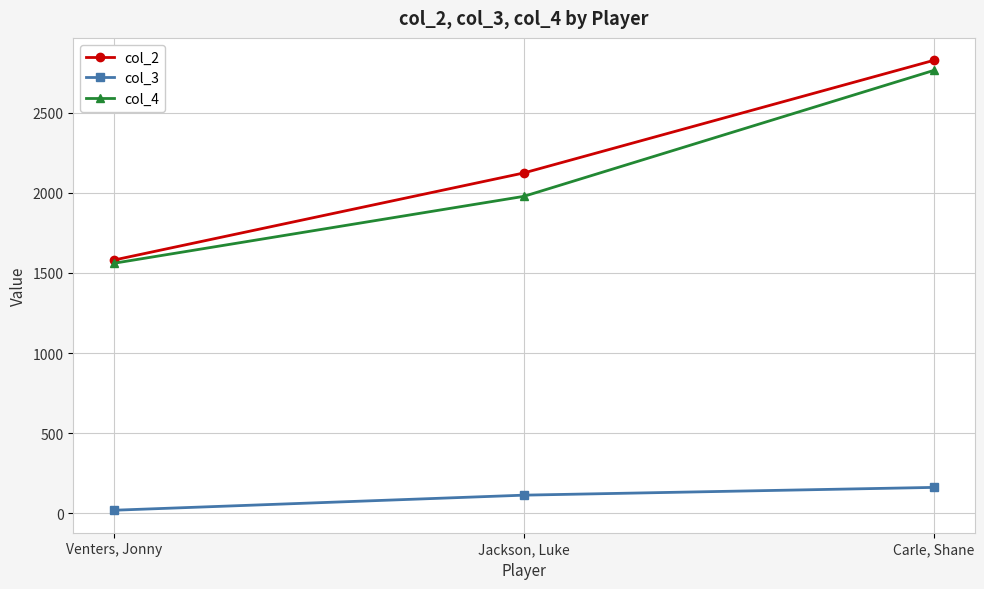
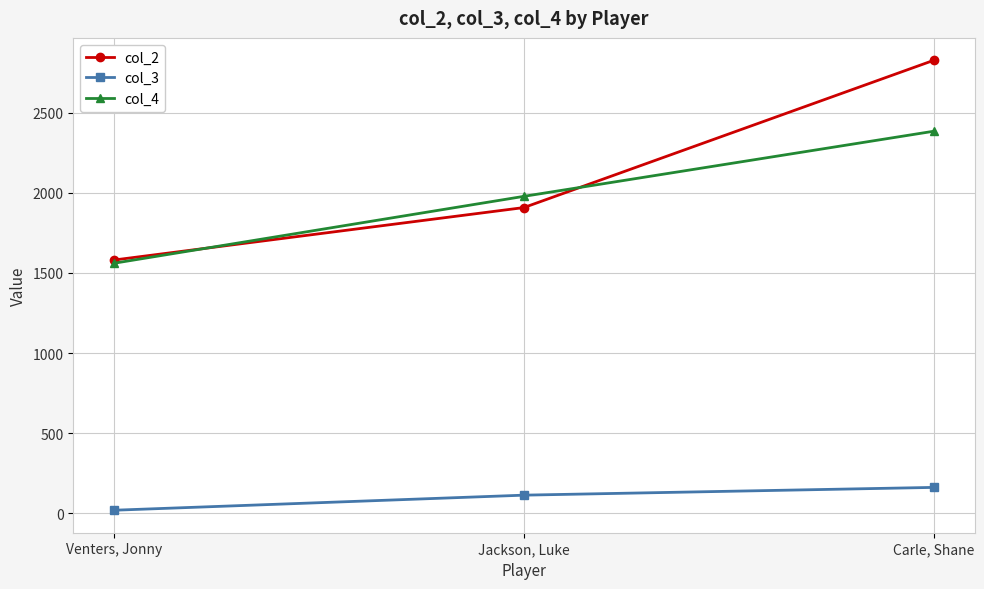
col_2, Jackson, Luke: 2120 -> 1910
col_4, Carle, Shane: 2760 -> 2380
